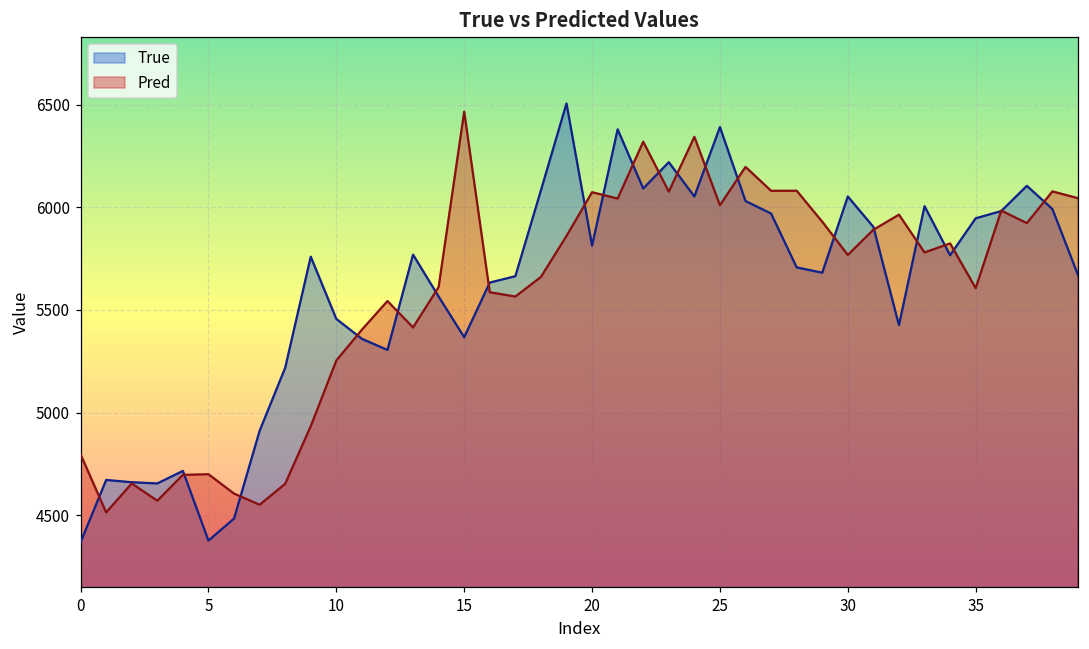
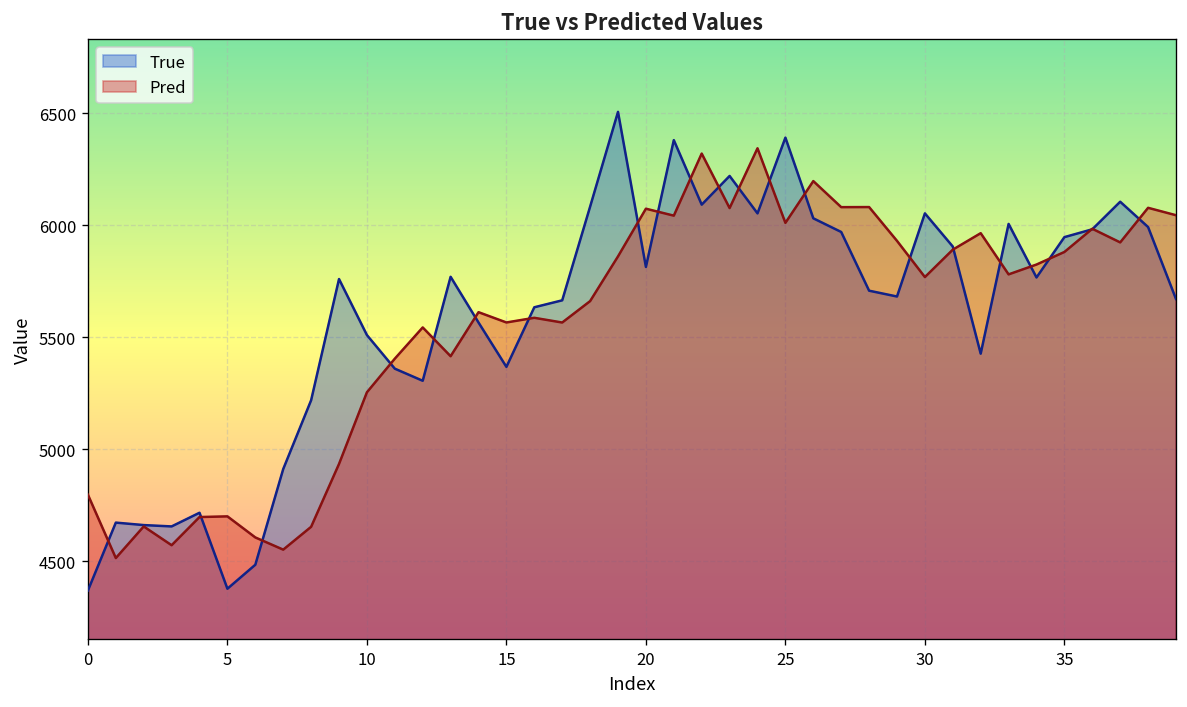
True, 10: 5460 -> 5510
Pred, 15: 6470 -> 5570
Pred, 35: 5610 -> 5880
